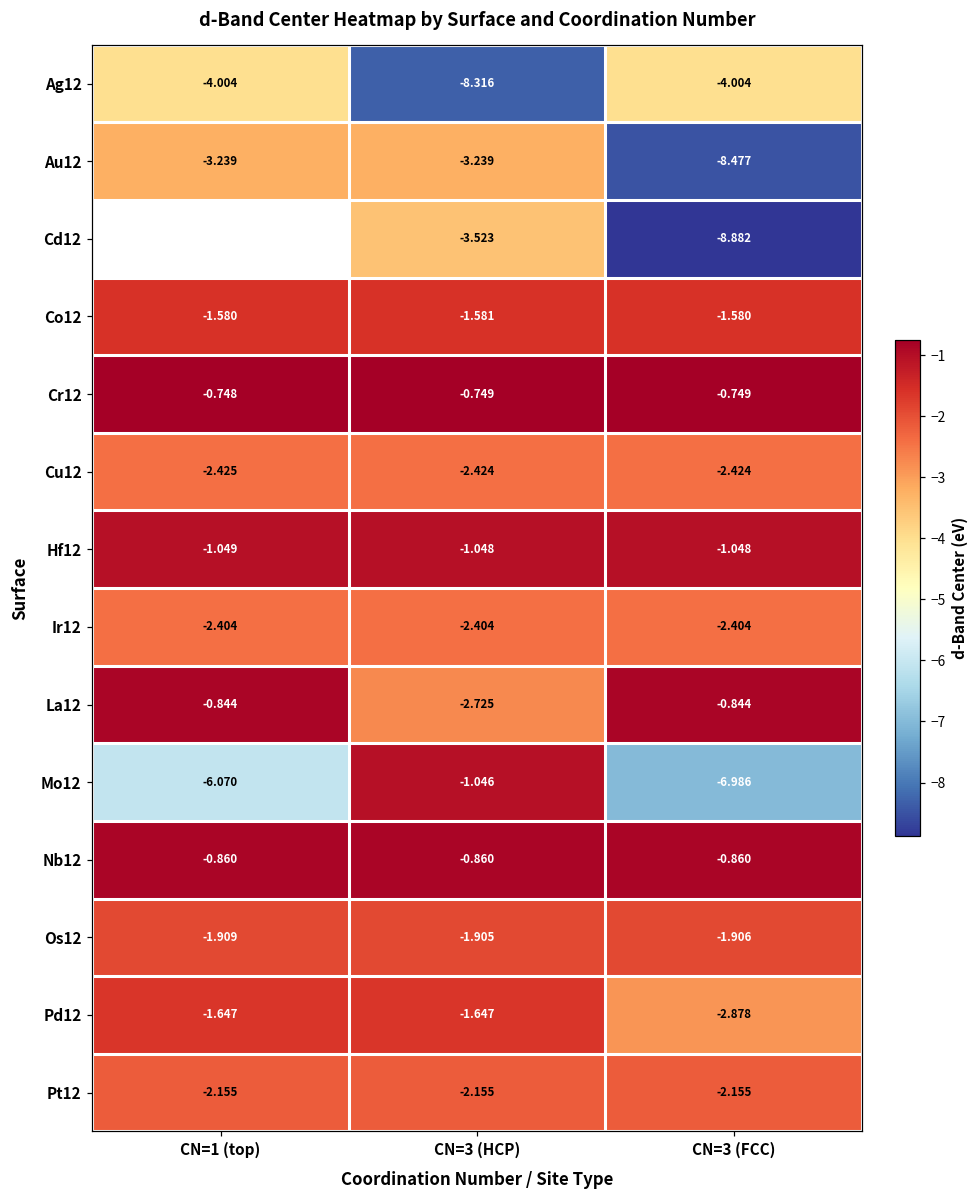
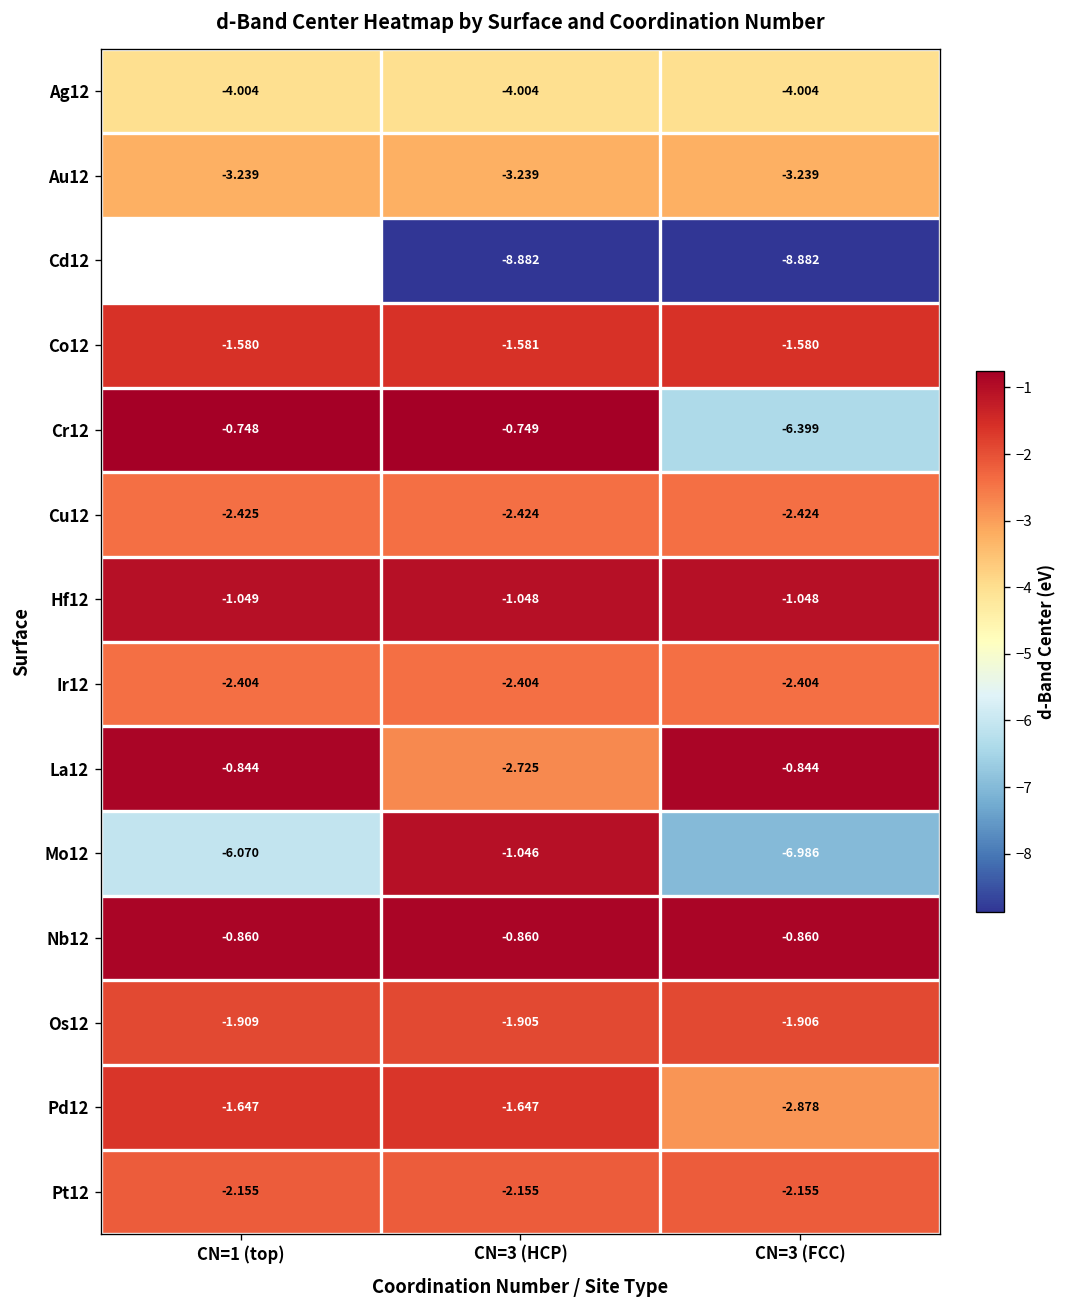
Ag12, CN=3 (HCP): -8.316 -> -4.004
Au12, CN=3 (FCC): -8.477 -> -3.239
Cd12, CN=3 (HCP): -3.523 -> -8.882
Cr12, CN=3 (FCC): -0.749 -> -6.399
